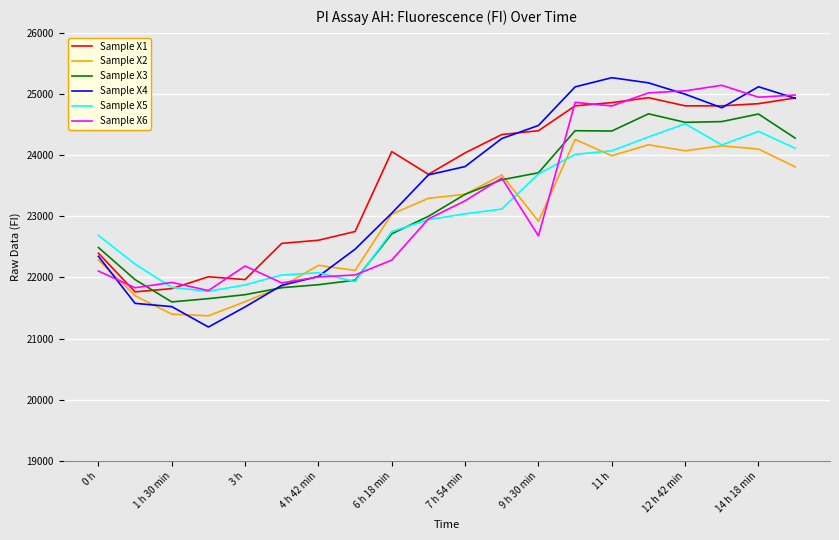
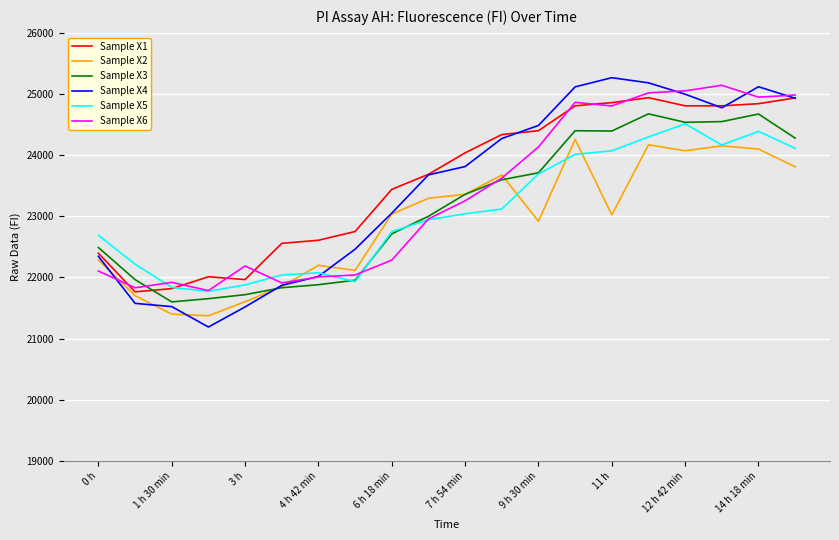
Sample X1, 6 h 18 min: 24100 -> 23400
Sample X6, 9 h 30 min: 22700 -> 24100
Sample X2, 11 h: 24000 -> 23000
